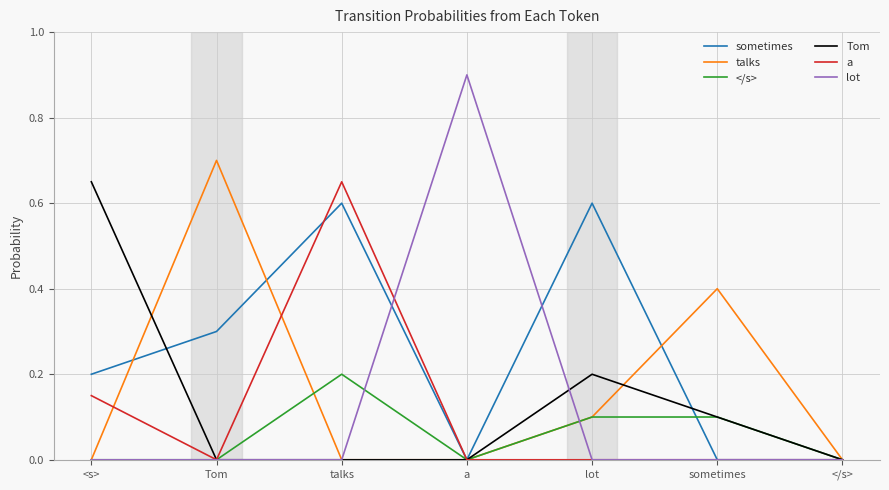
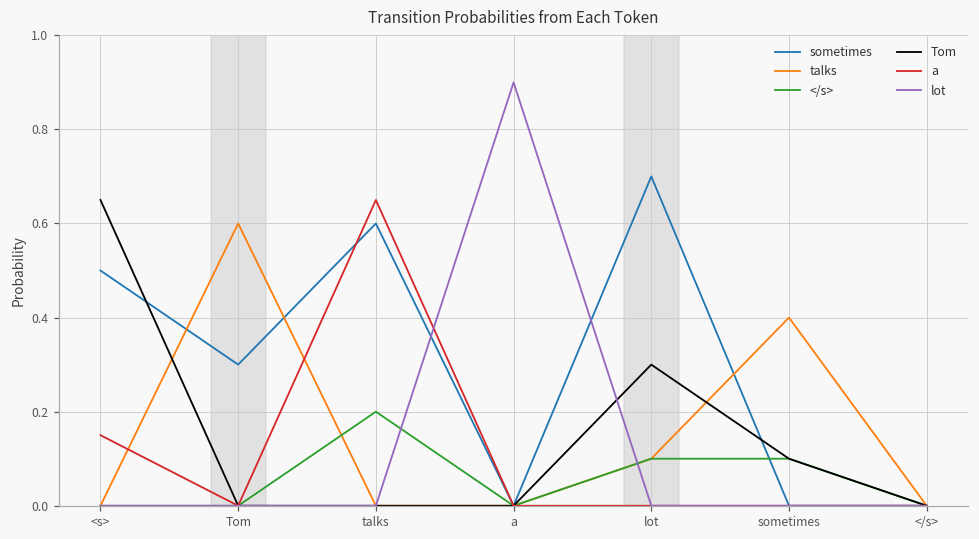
sometimes, <s>: 0.2 -> 0.5
talks, Tom: 0.7 -> 0.6
sometimes, lot: 0.6 -> 0.7
Tom, lot: 0.2 -> 0.3
